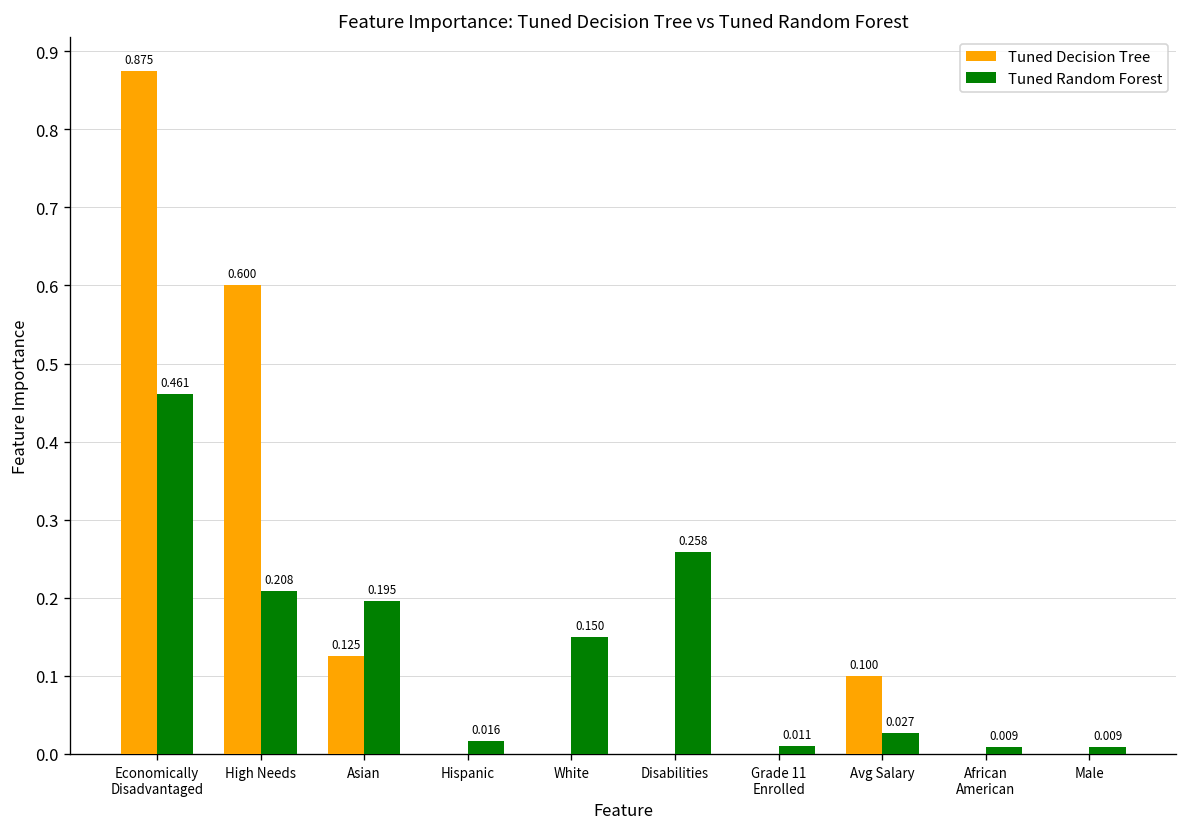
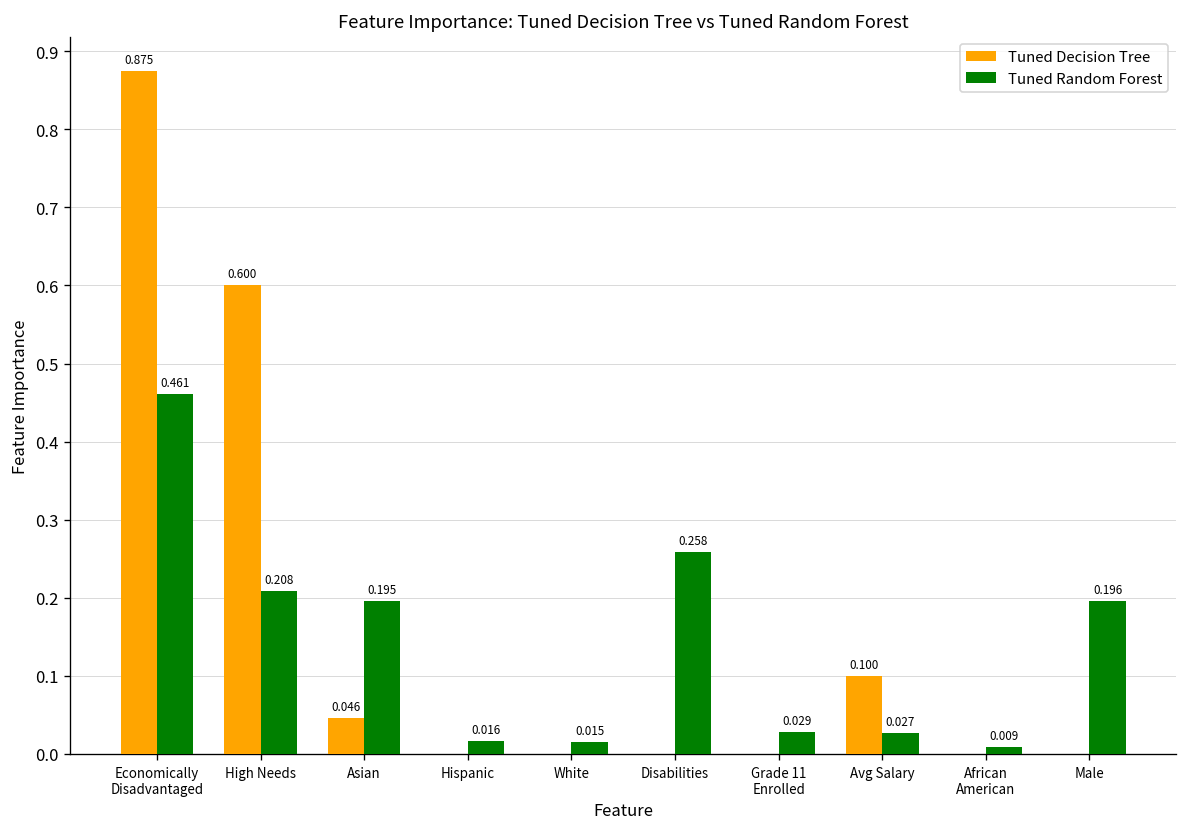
Tuned Decision Tree, Asian: 0.125 -> 0.046
Tuned Random Forest, White: 0.150 -> 0.015
Tuned Random Forest, Grade 11 Enrolled: 0.011 -> 0.029
Tuned Random Forest, Male: 0.009 -> 0.196
